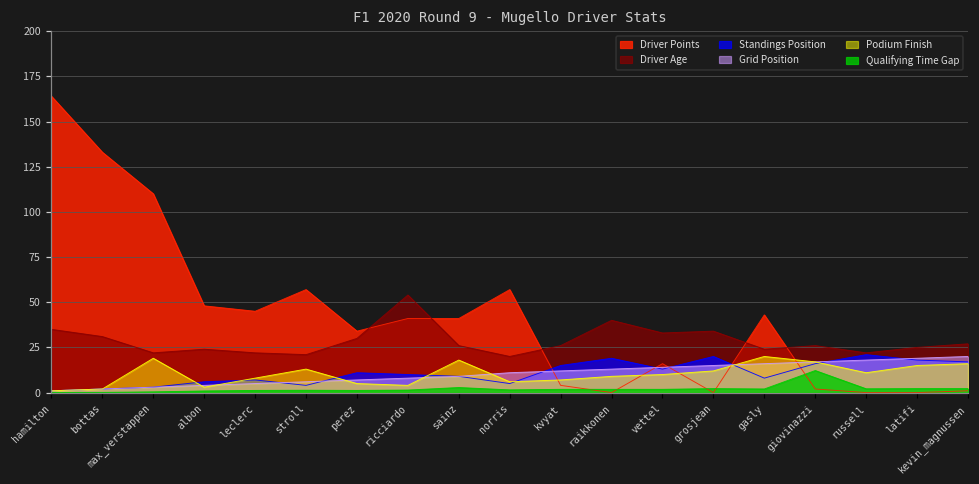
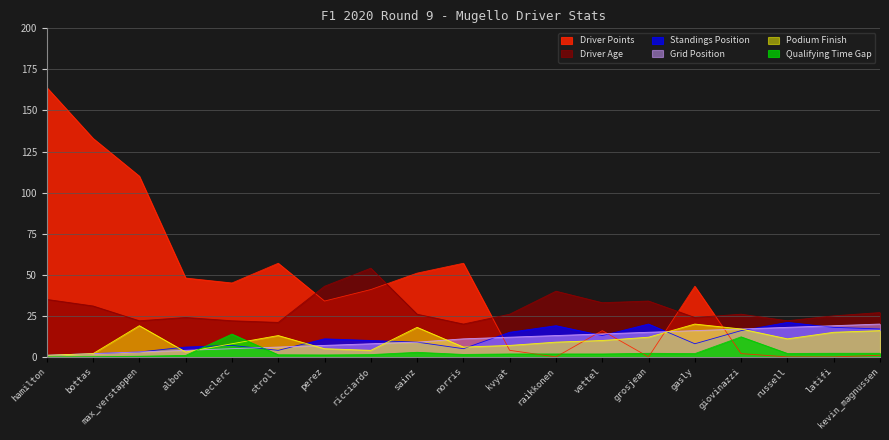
Qualifying Time Gap, leclerc: 1 -> 14
Driver Age, perez: 30 -> 43
Driver Points, sainz: 41 -> 51
